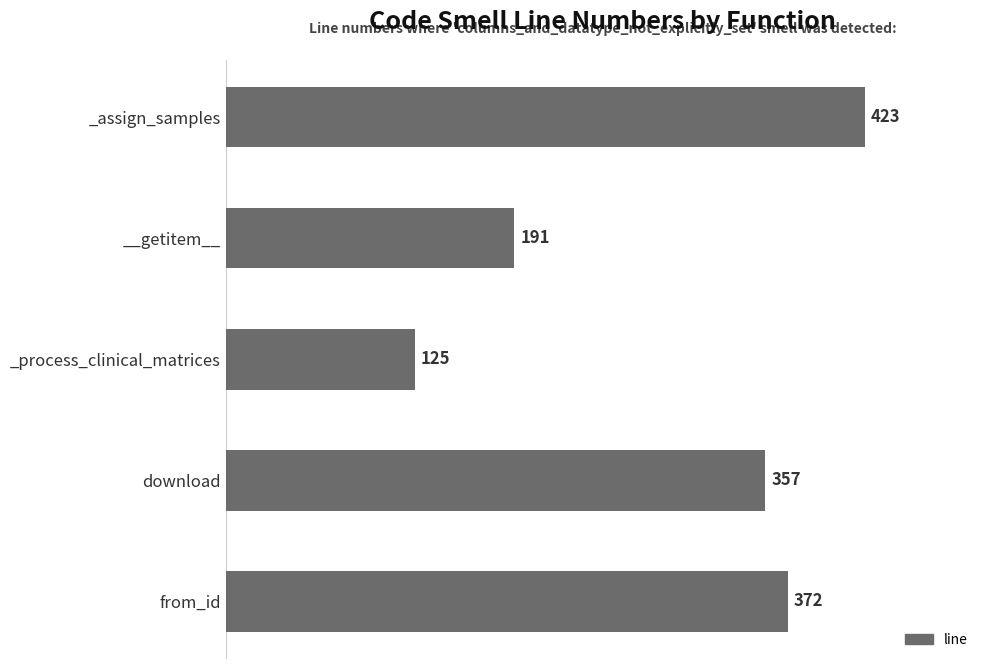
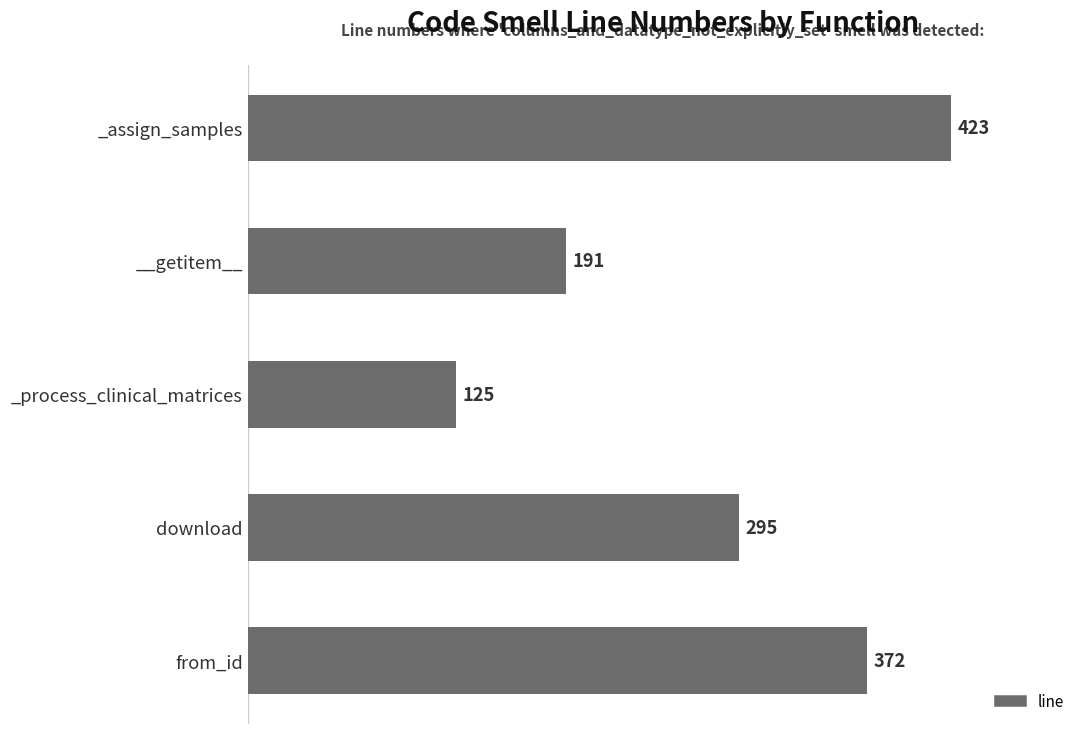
download: 357 -> 295
